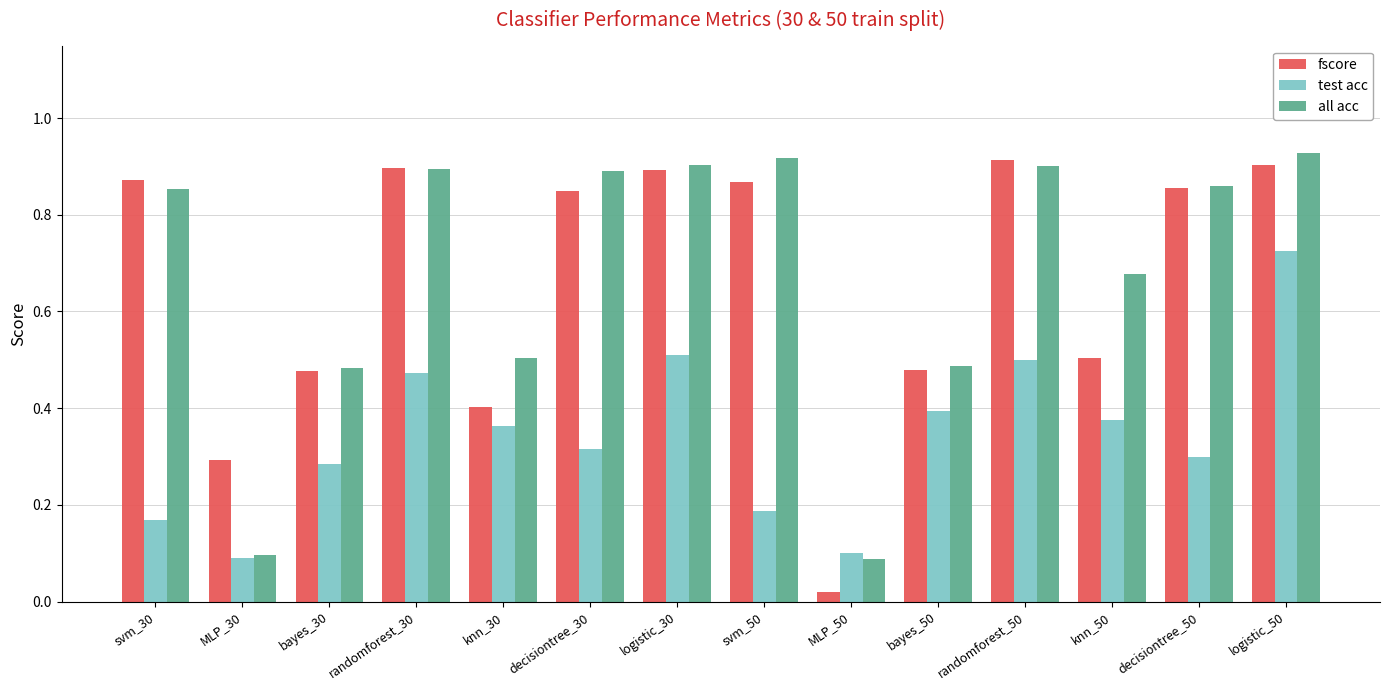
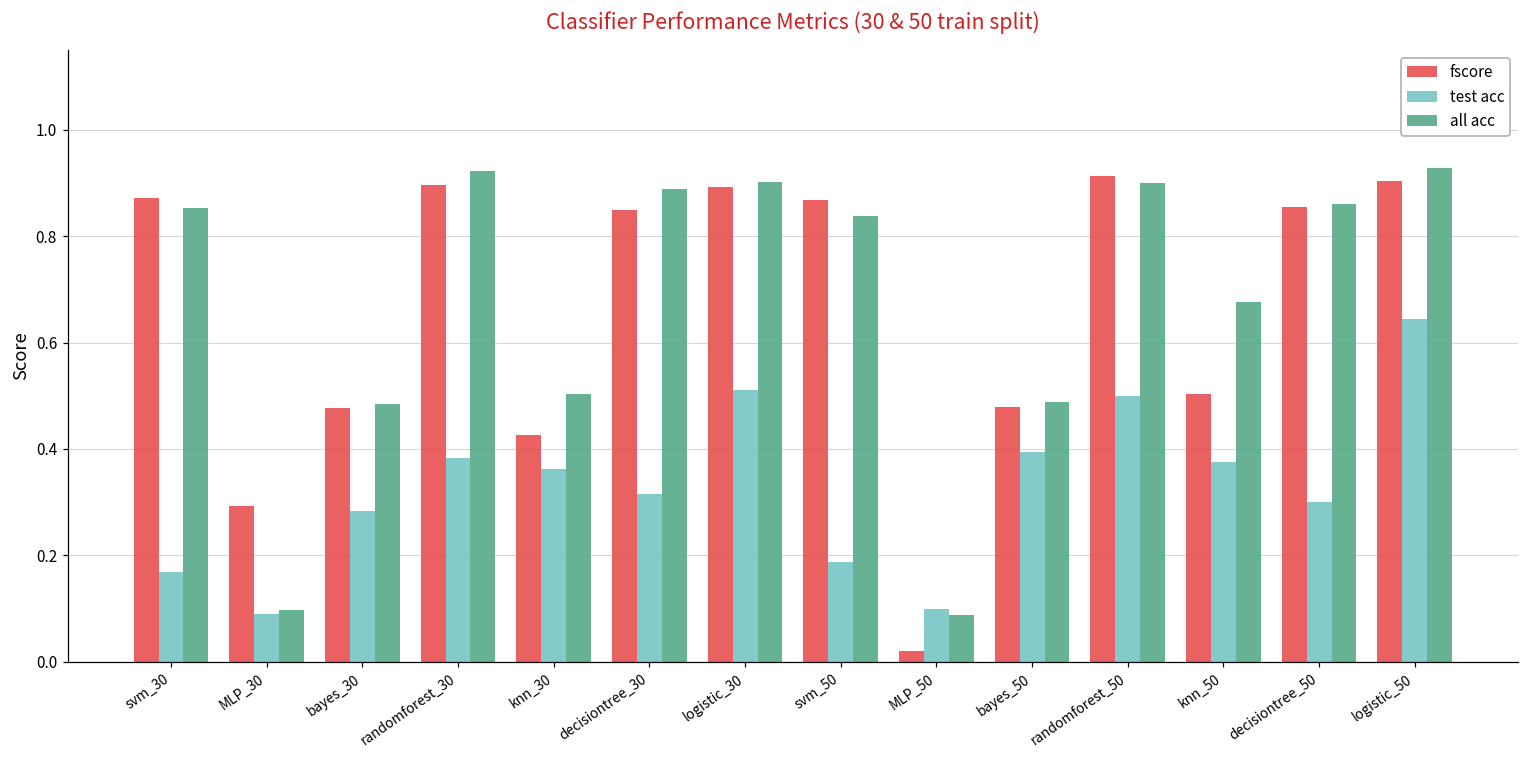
test acc, randomforest_30: 0.47 -> 0.38
all acc, randomforest_30: 0.89 -> 0.92
fscore, knn_30: 0.40 -> 0.43
all acc, svm_50: 0.92 -> 0.84
test acc, logistic_50: 0.73 -> 0.64
